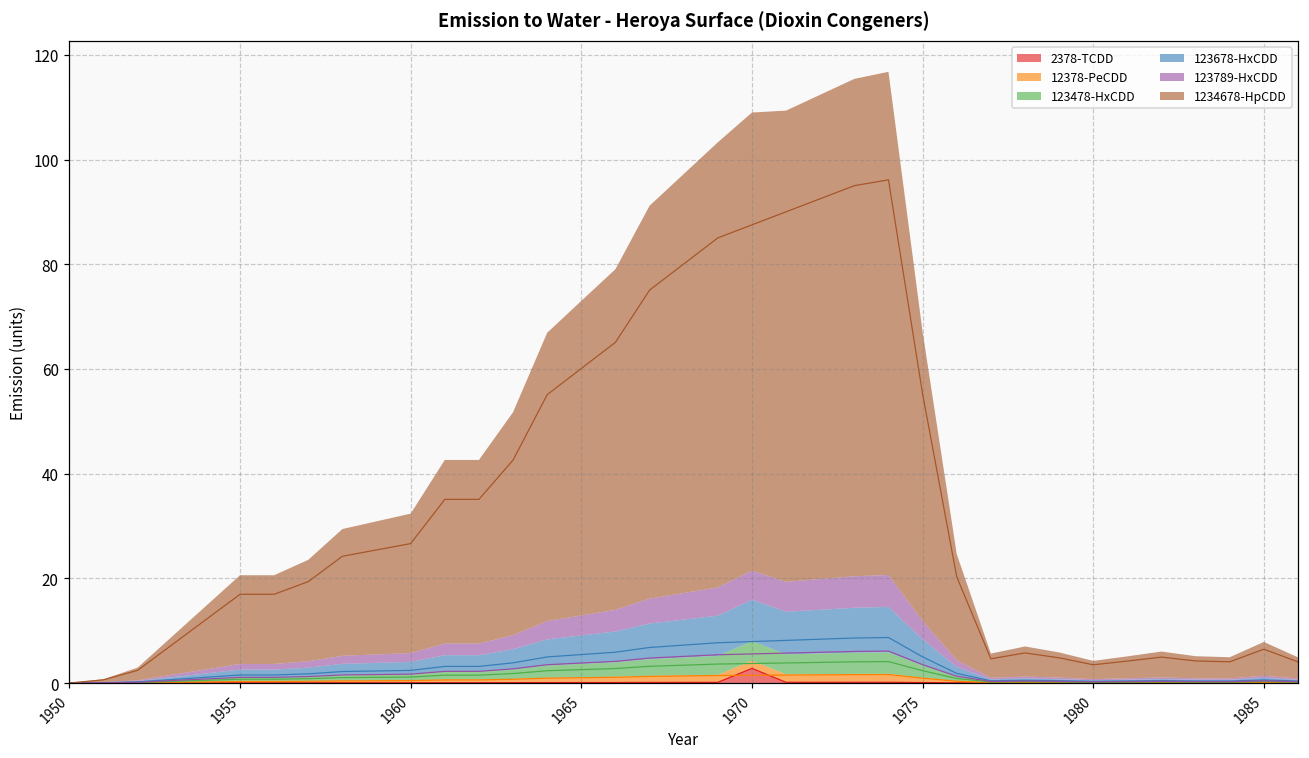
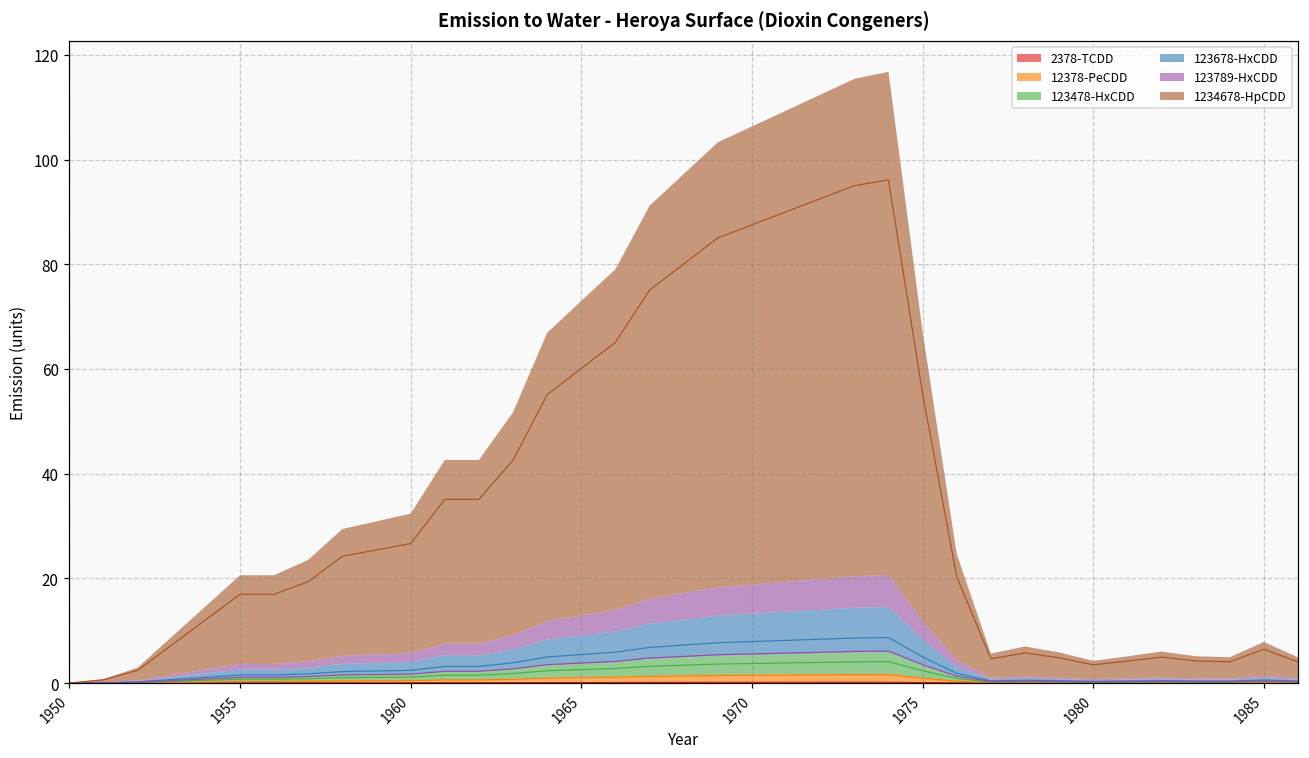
2378-TCDD, 1970: 3 -> 0
